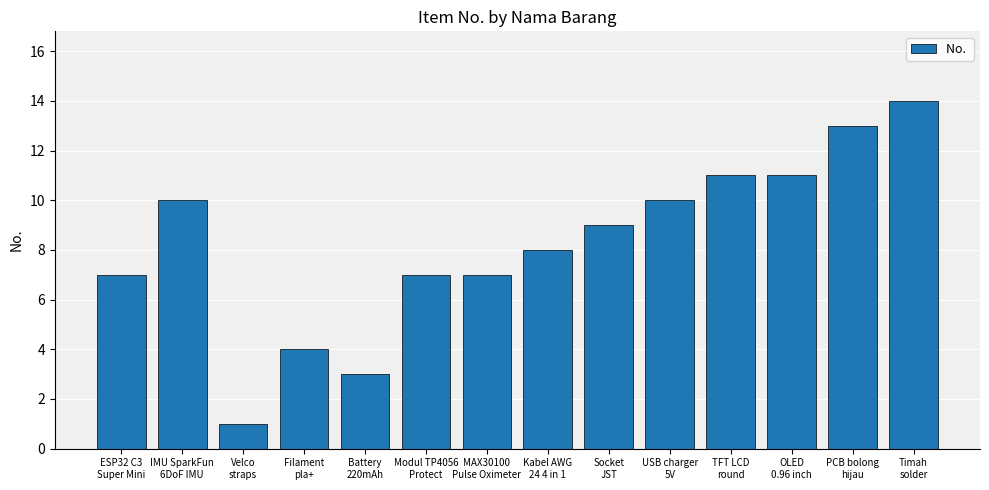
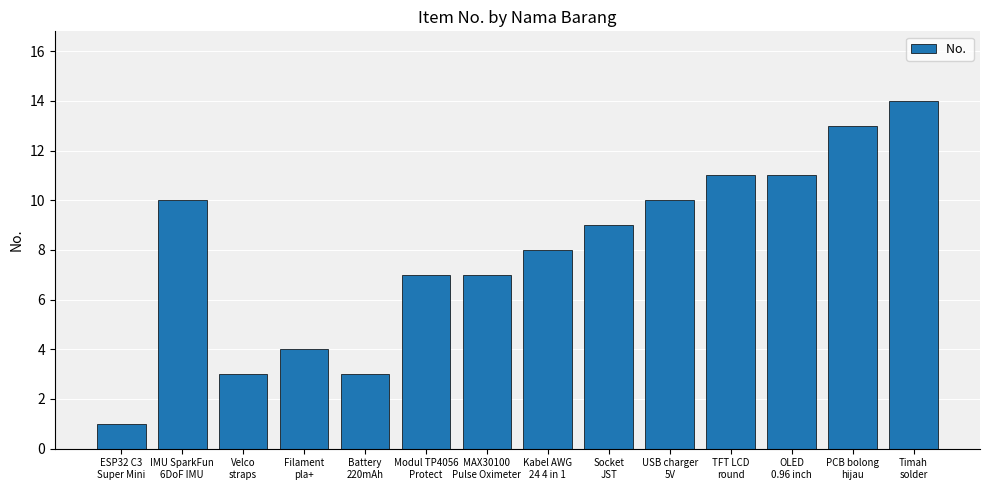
ESP32 C3 Super Mini: 7 -> 1
Velco straps: 1 -> 3
